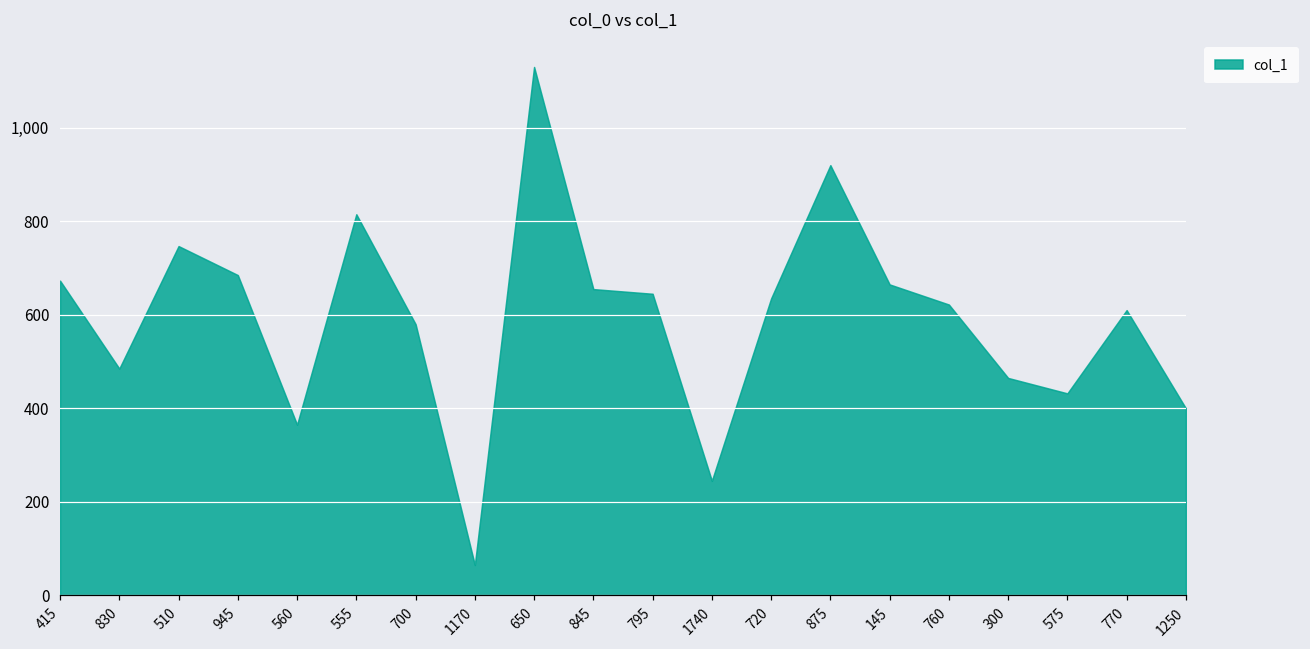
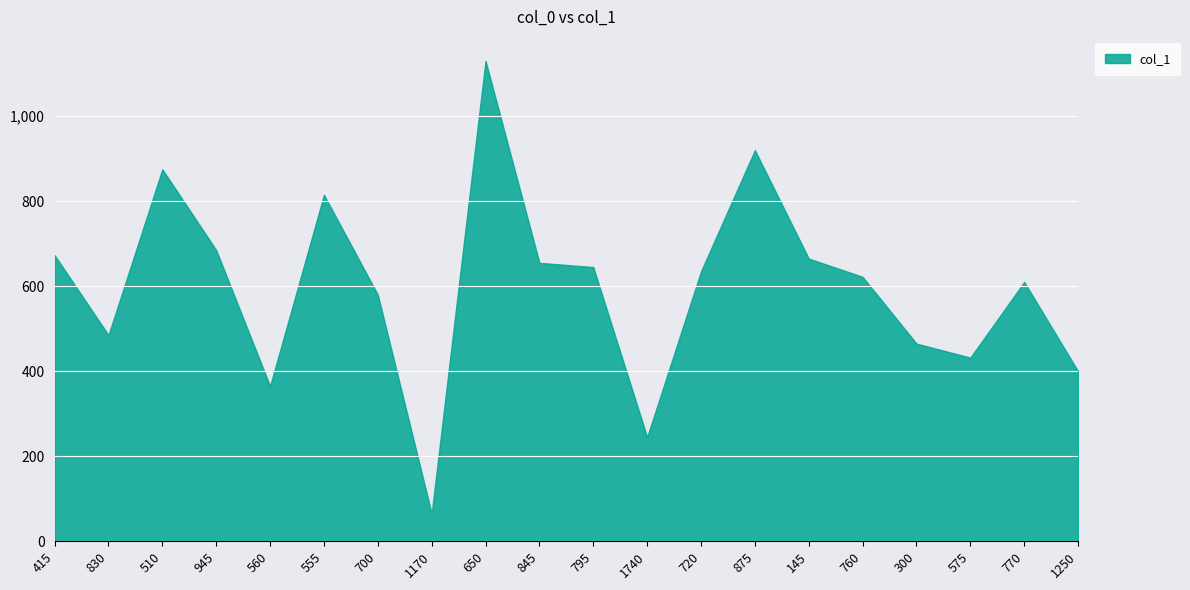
510: 750 -> 880
